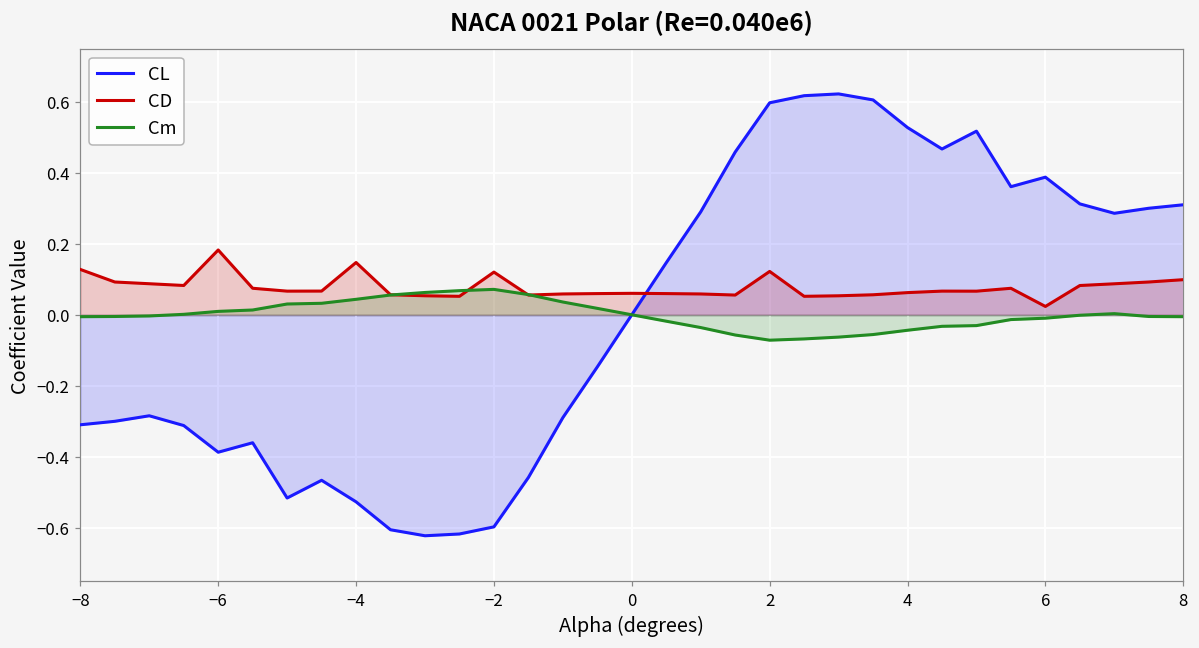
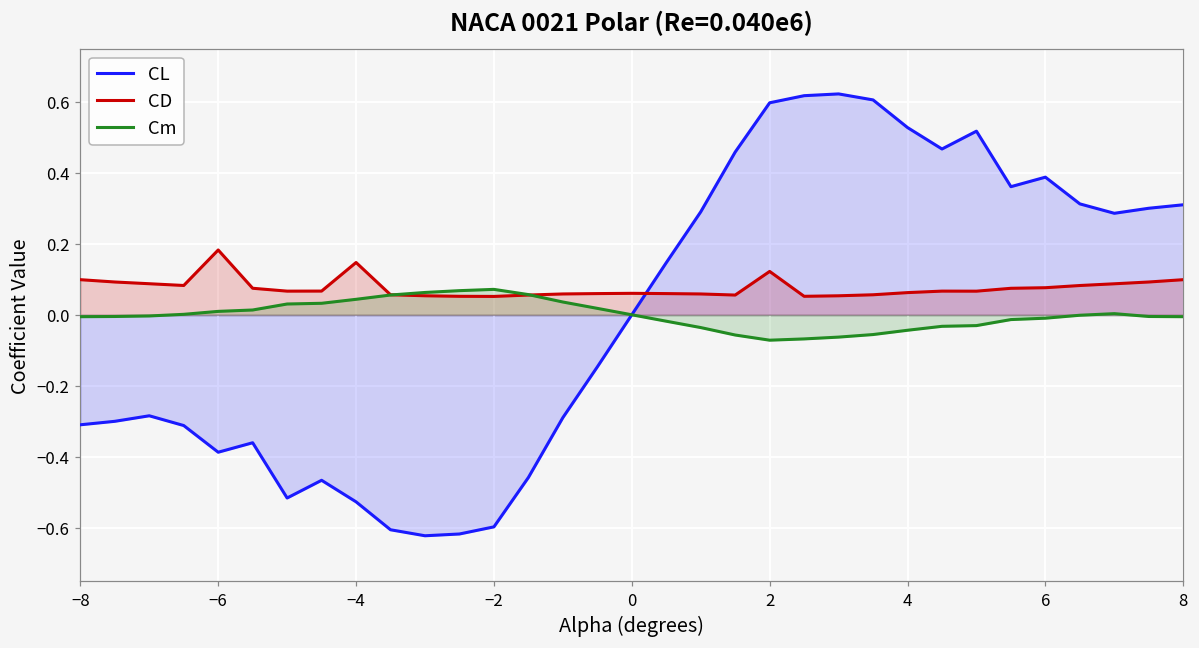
CD, −8: 0.13 -> 0.10
CD, −2: 0.12 -> 0.05
CD, 6: 0.02 -> 0.08
